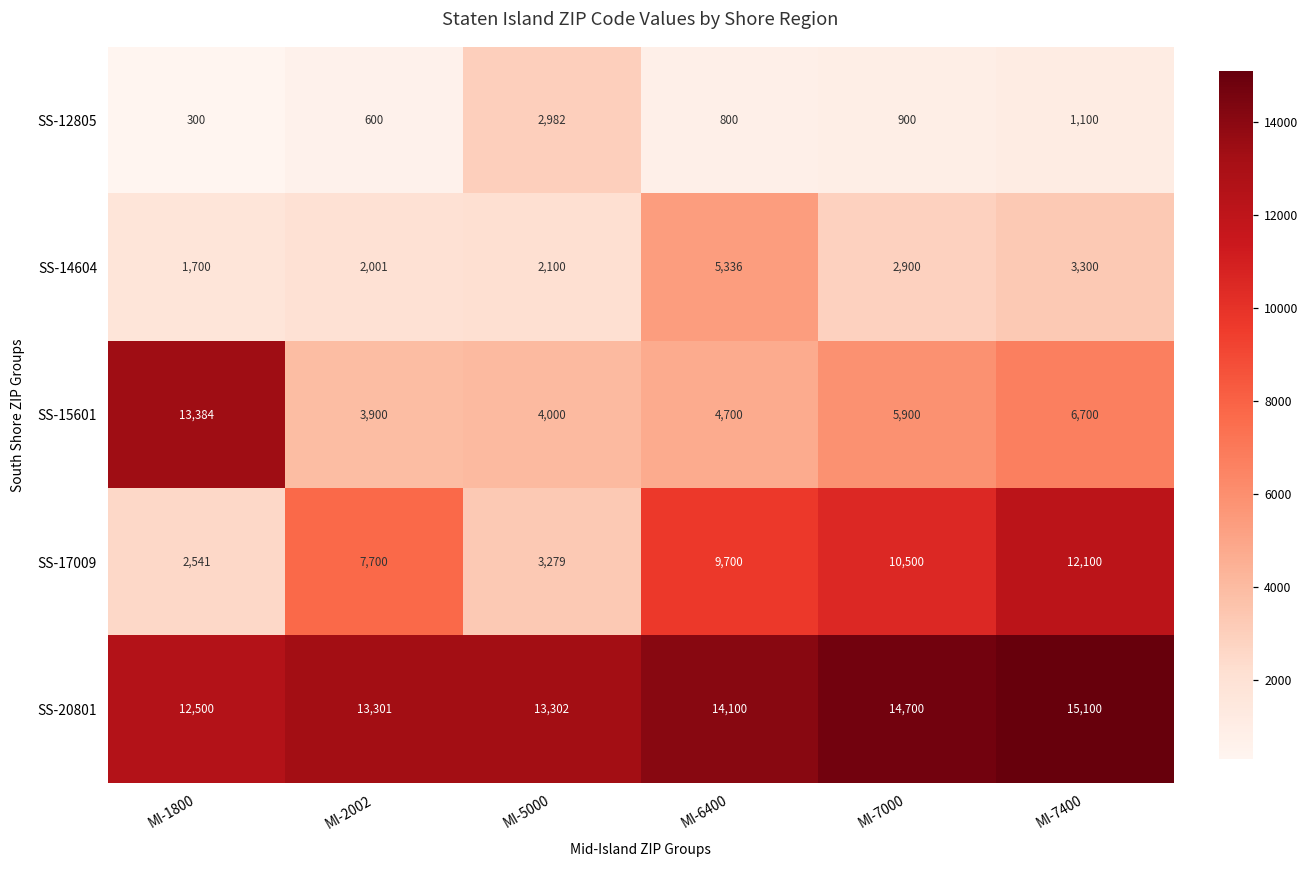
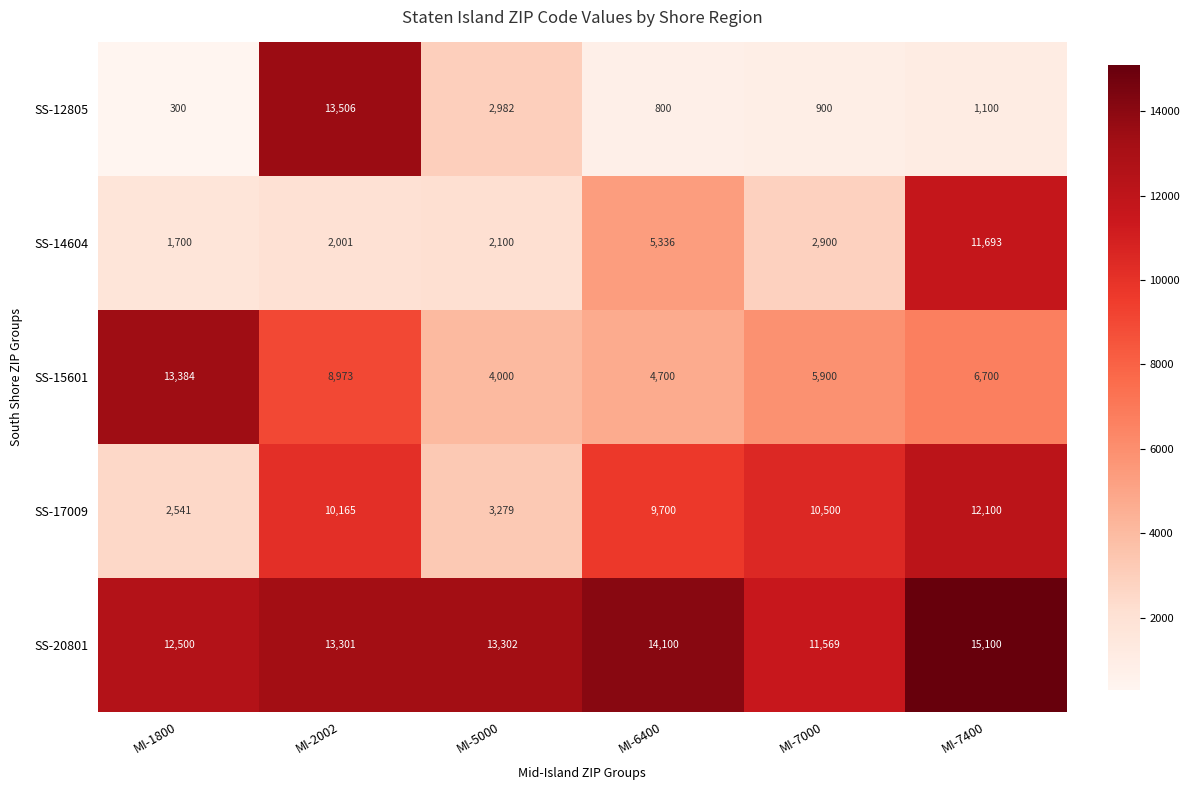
SS-12805, MI-2002: 600 -> 13,506
SS-14604, MI-7400: 3,300 -> 11,693
SS-15601, MI-2002: 3,900 -> 8,973
SS-17009, MI-2002: 7,700 -> 10,165
SS-20801, MI-7000: 14,700 -> 11,569
